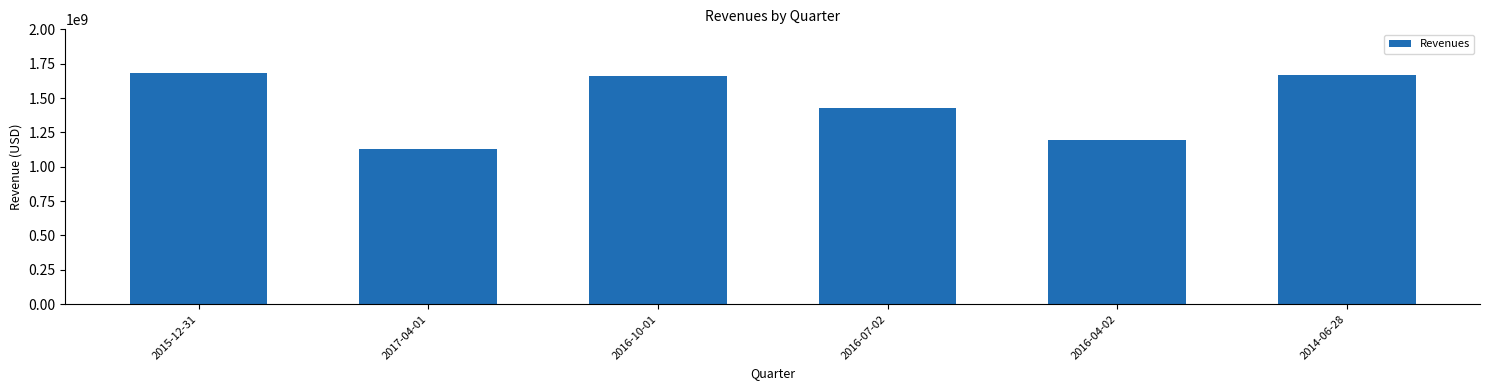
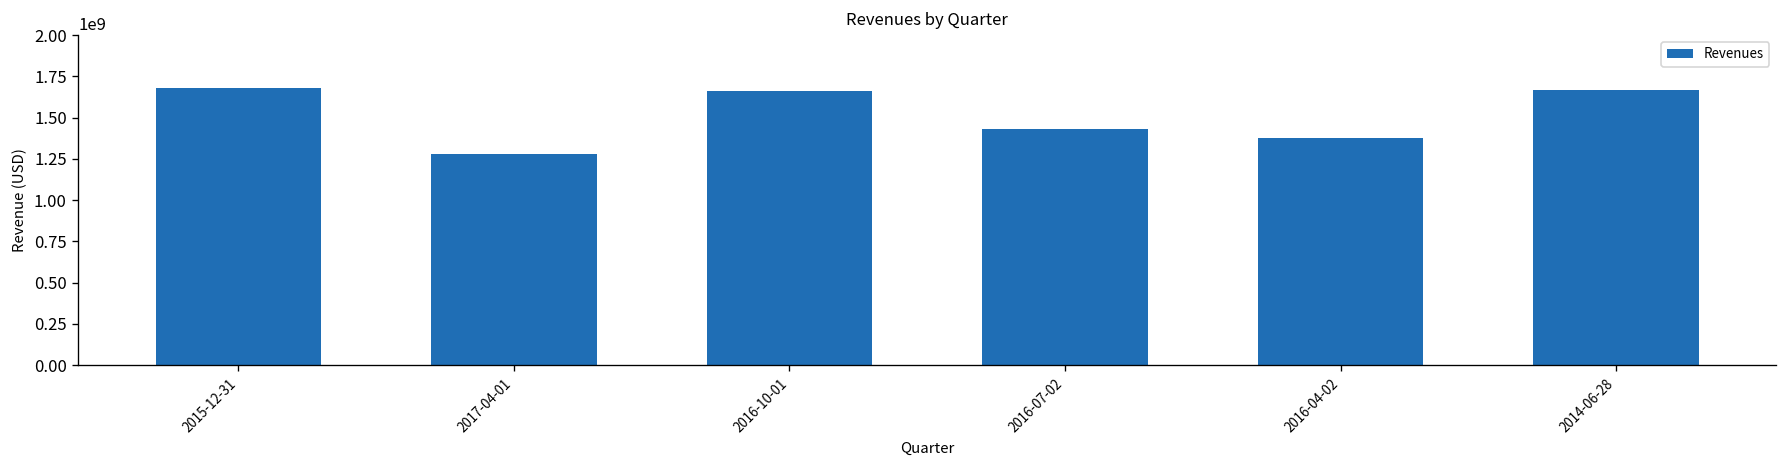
2017-04-01: 1130000000 -> 1280000000
2016-04-02: 1190000000 -> 1380000000
